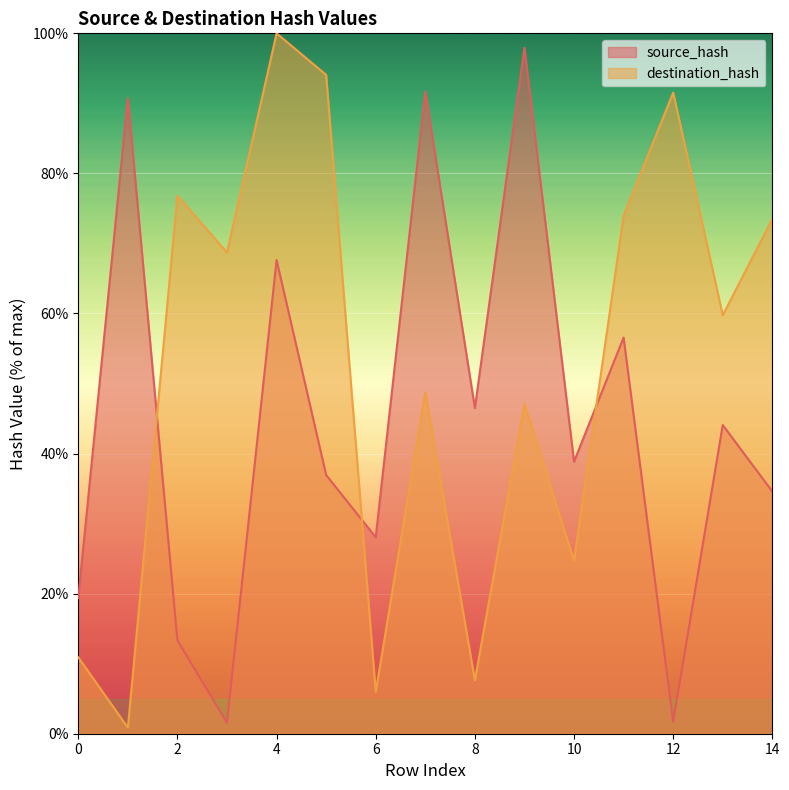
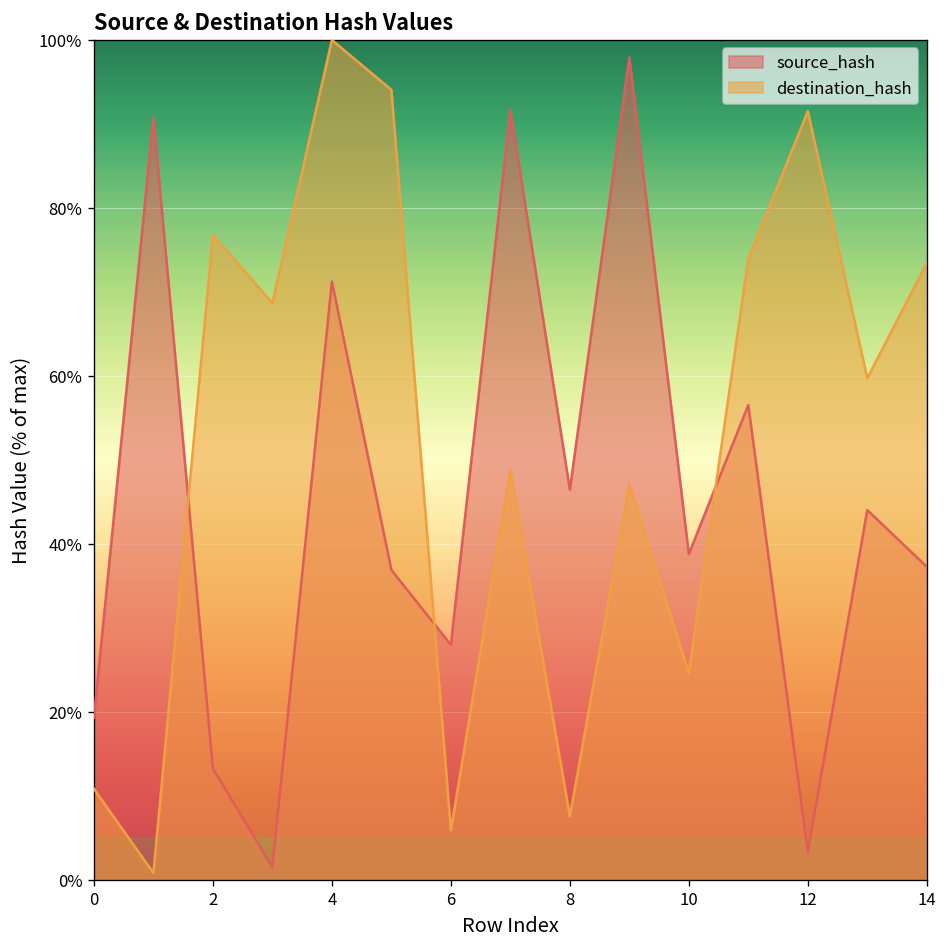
source_hash, 4: 68% -> 71%
source_hash, 12: 2% -> 3%
source_hash, 14: 35% -> 37%
